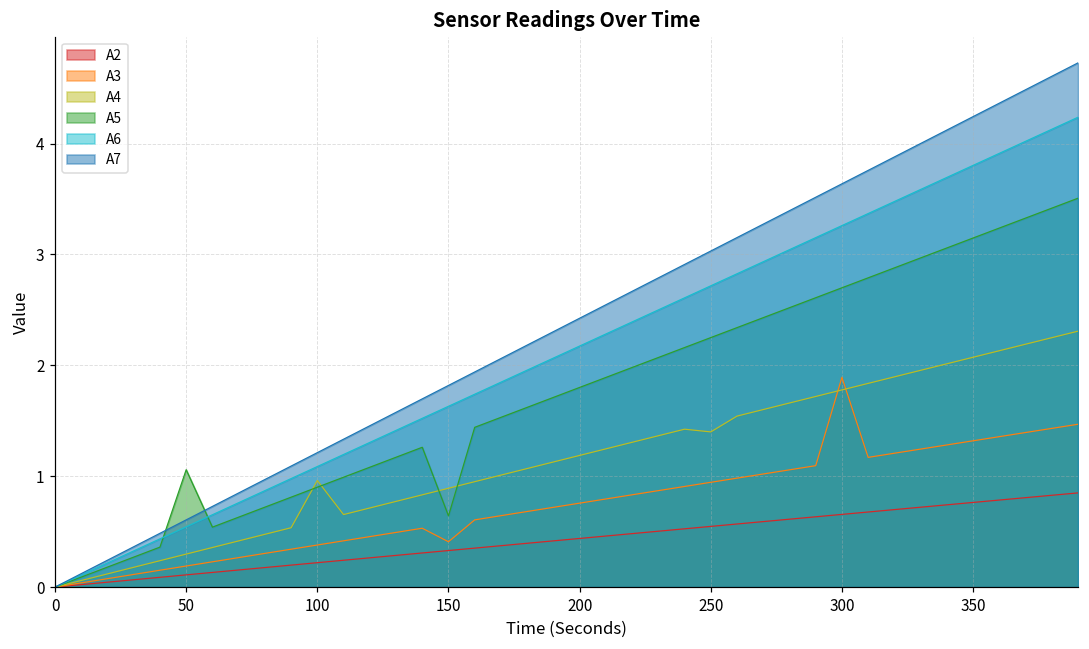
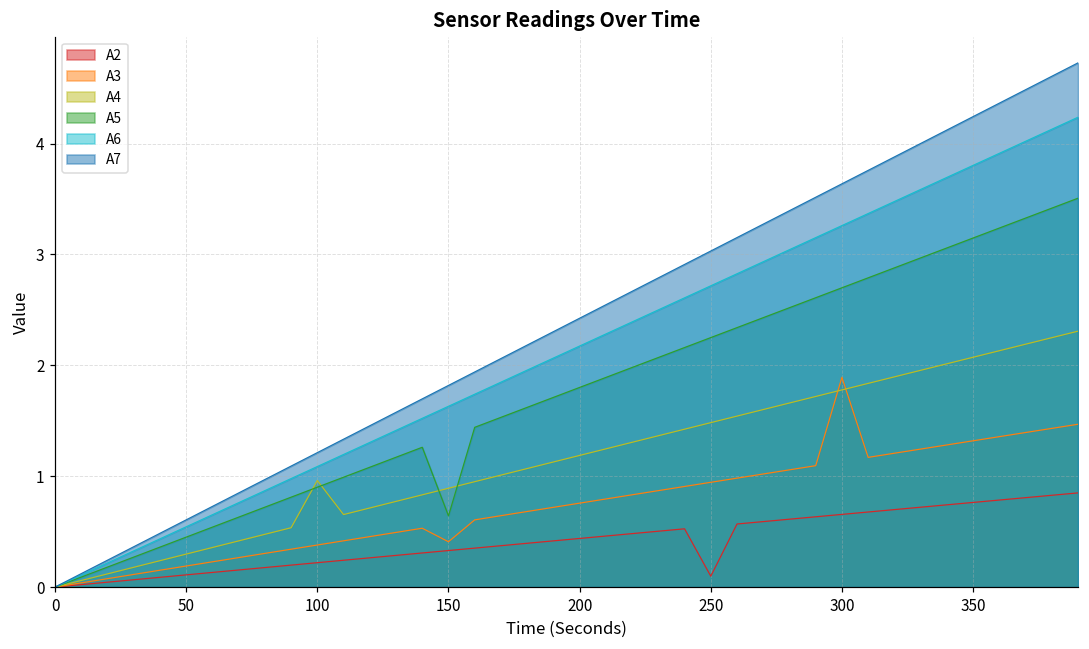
A5, 50: 1.06 -> 0.45
A2, 250: 0.55 -> 0.10
A4, 250: 1.40 -> 1.48
